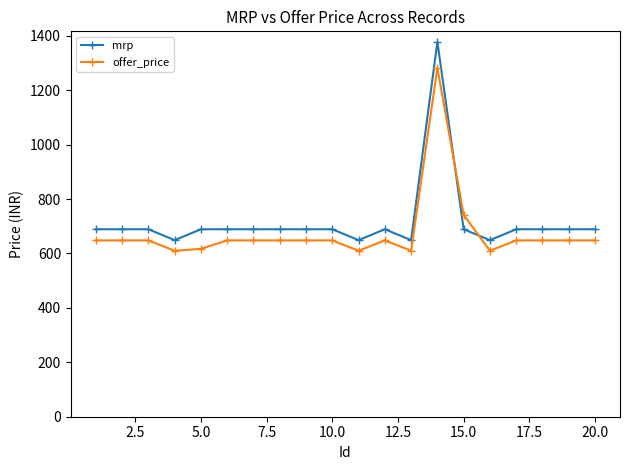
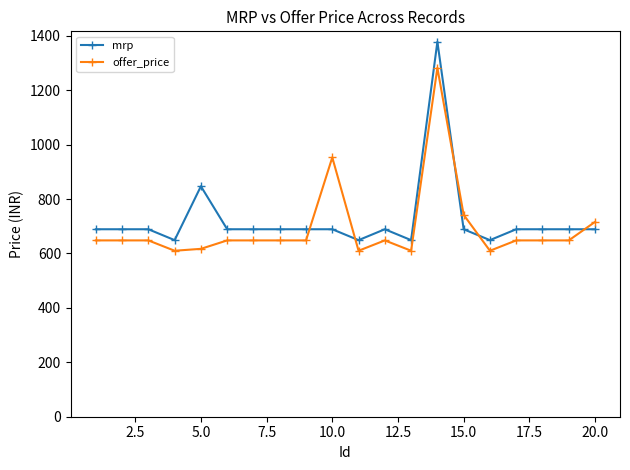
mrp, 5.0: 690 -> 850
offer_price, 10.0: 650 -> 950
offer_price, 20.0: 650 -> 720
